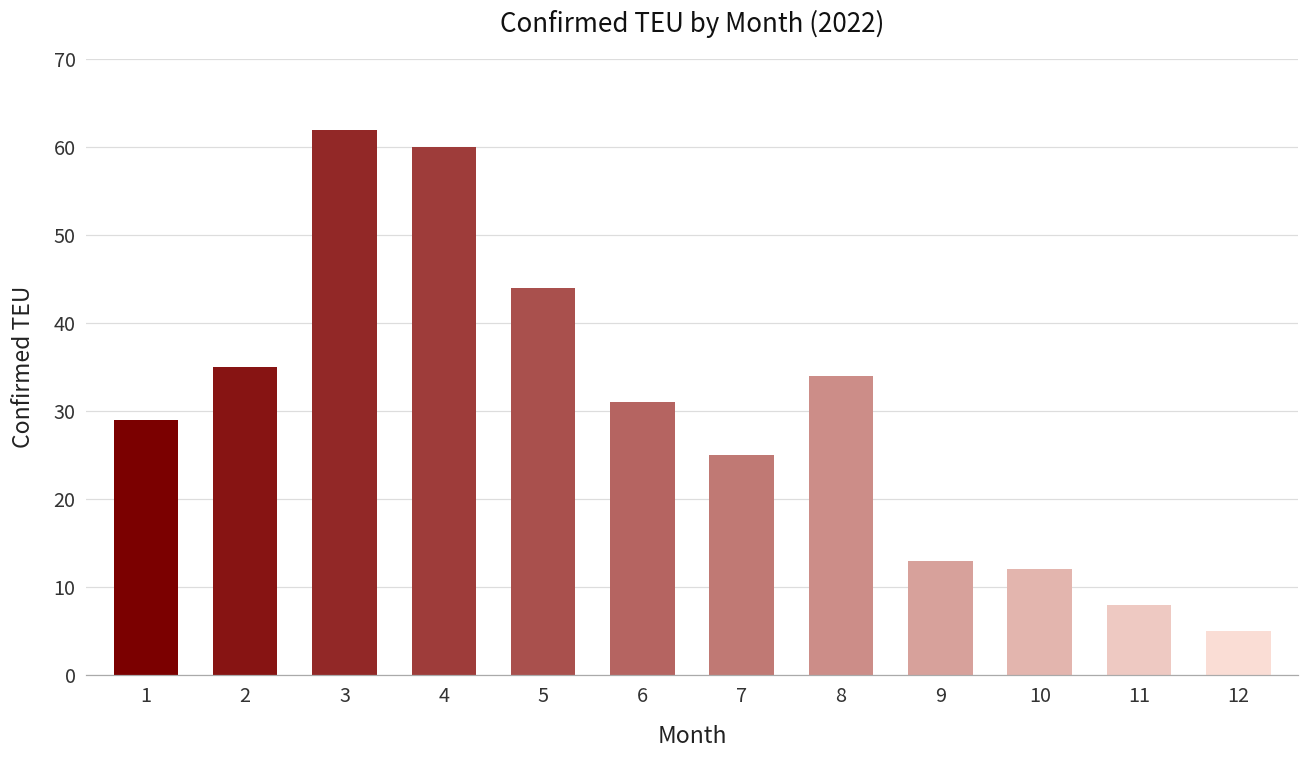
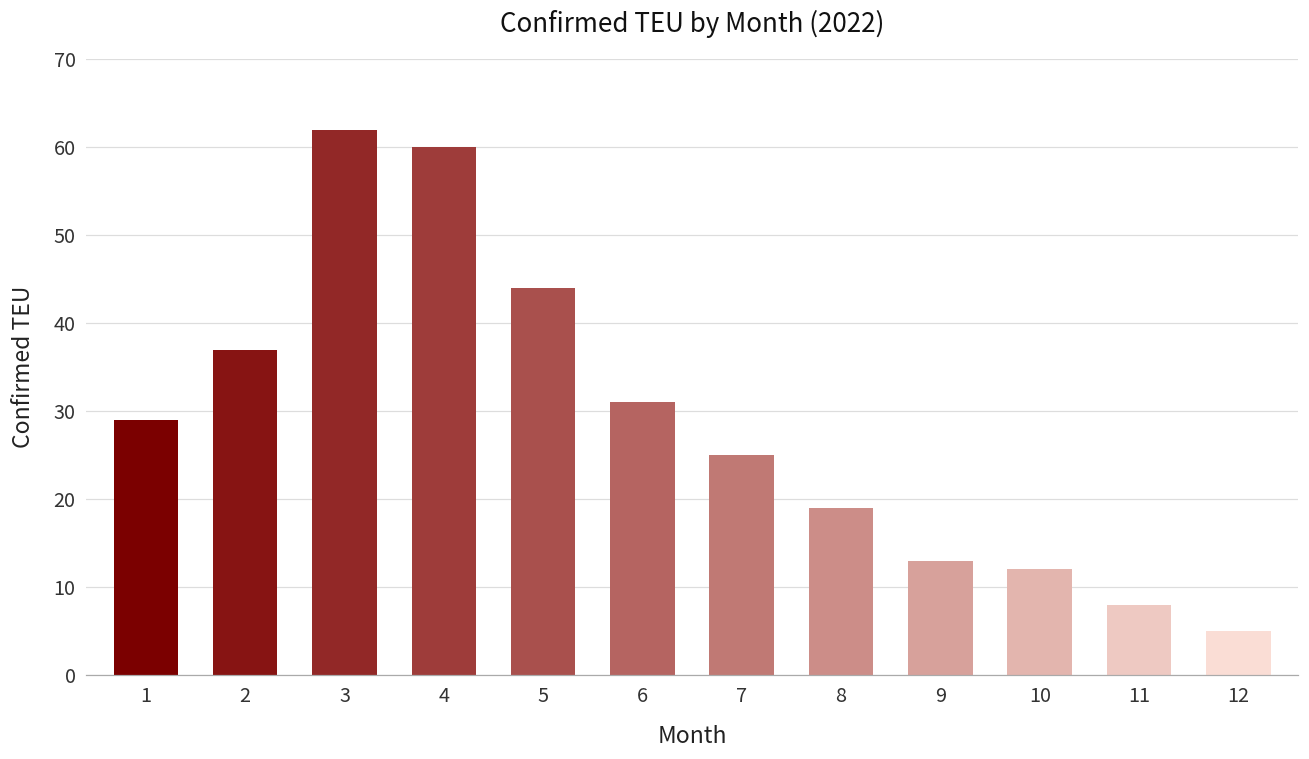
2: 35 -> 37
8: 34 -> 19
